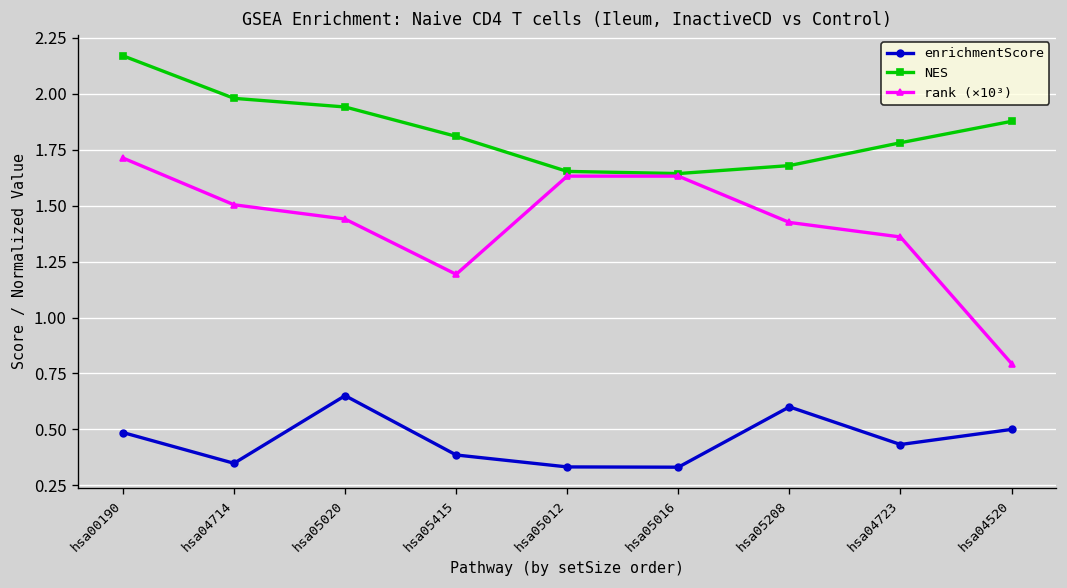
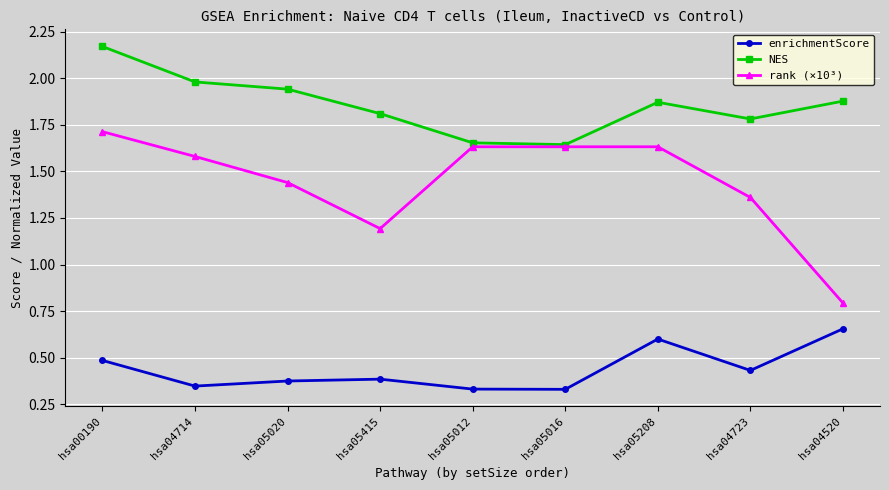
rank (×10³), hsa04714: 1.50 -> 1.58
enrichmentScore, hsa05020: 0.65 -> 0.38
NES, hsa05208: 1.68 -> 1.87
rank (×10³), hsa05208: 1.43 -> 1.63
enrichmentScore, hsa04520: 0.50 -> 0.66
